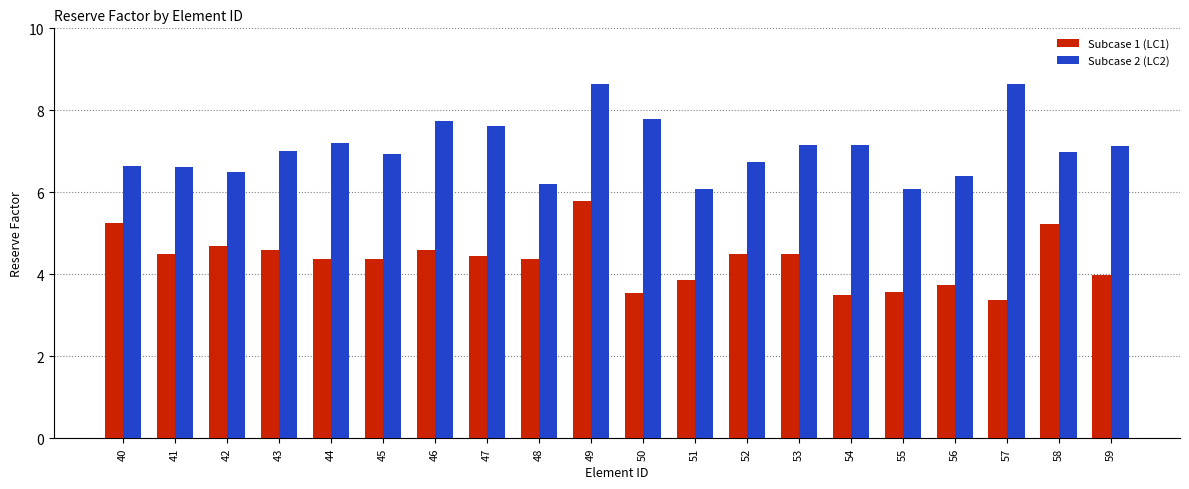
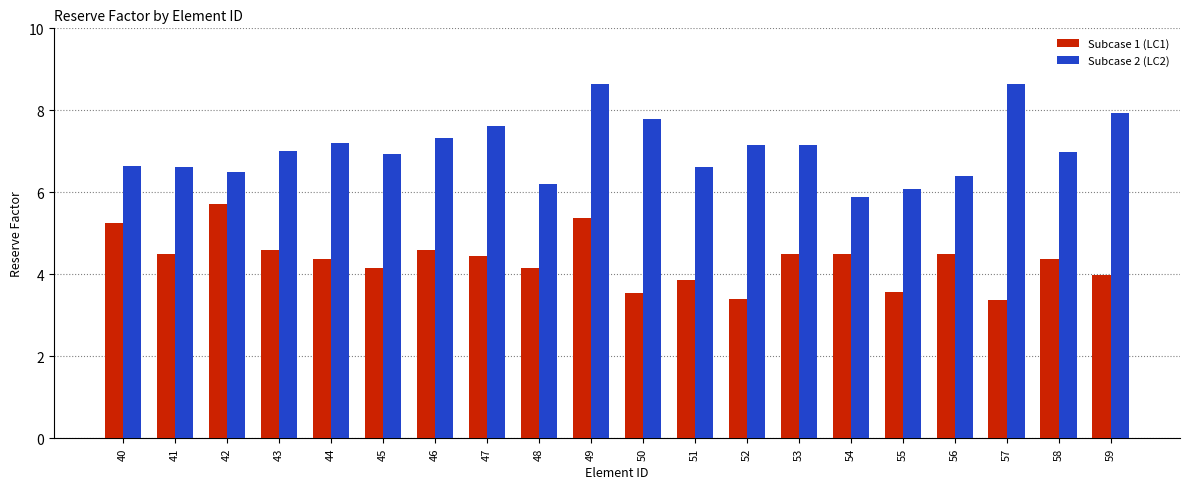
Subcase 1 (LC1), 42: 4.7 -> 5.7
Subcase 1 (LC1), 45: 4.4 -> 4.2
Subcase 2 (LC2), 46: 7.7 -> 7.3
Subcase 1 (LC1), 48: 4.4 -> 4.2
Subcase 1 (LC1), 49: 5.8 -> 5.4
Subcase 2 (LC2), 51: 6.1 -> 6.6
Subcase 1 (LC1), 52: 4.5 -> 3.4
Subcase 2 (LC2), 52: 6.7 -> 7.1
Subcase 1 (LC1), 54: 3.5 -> 4.5
Subcase 2 (LC2), 54: 7.1 -> 5.9
Subcase 1 (LC1), 56: 3.8 -> 4.5
Subcase 1 (LC1), 58: 5.2 -> 4.4
Subcase 2 (LC2), 59: 7.1 -> 7.9
